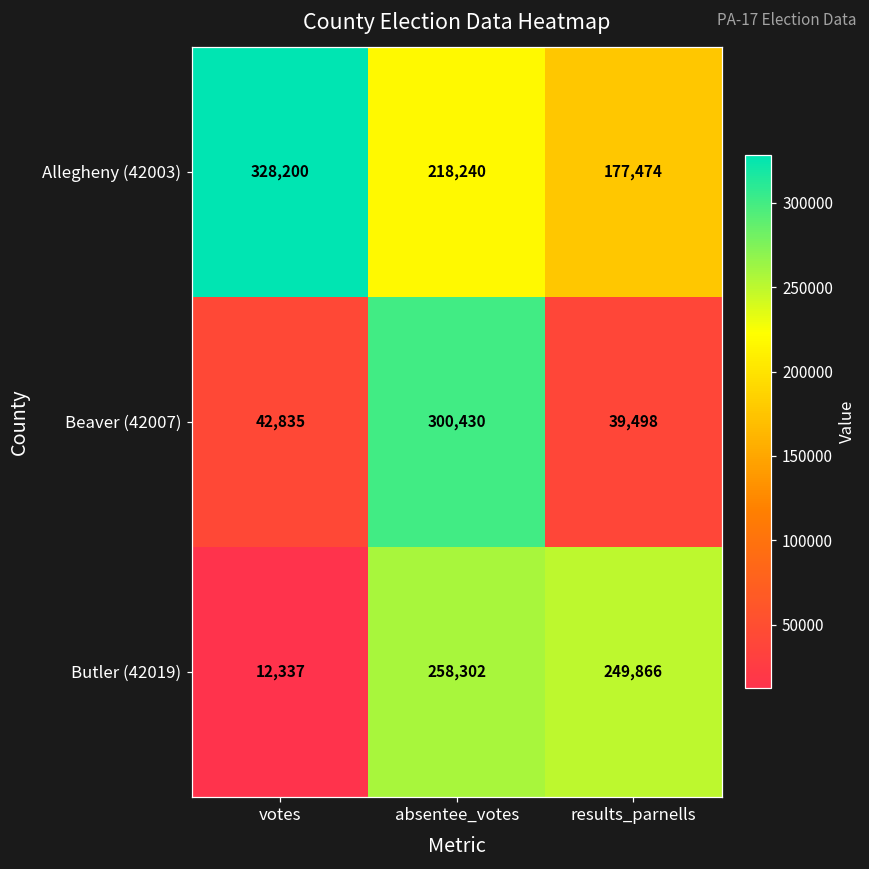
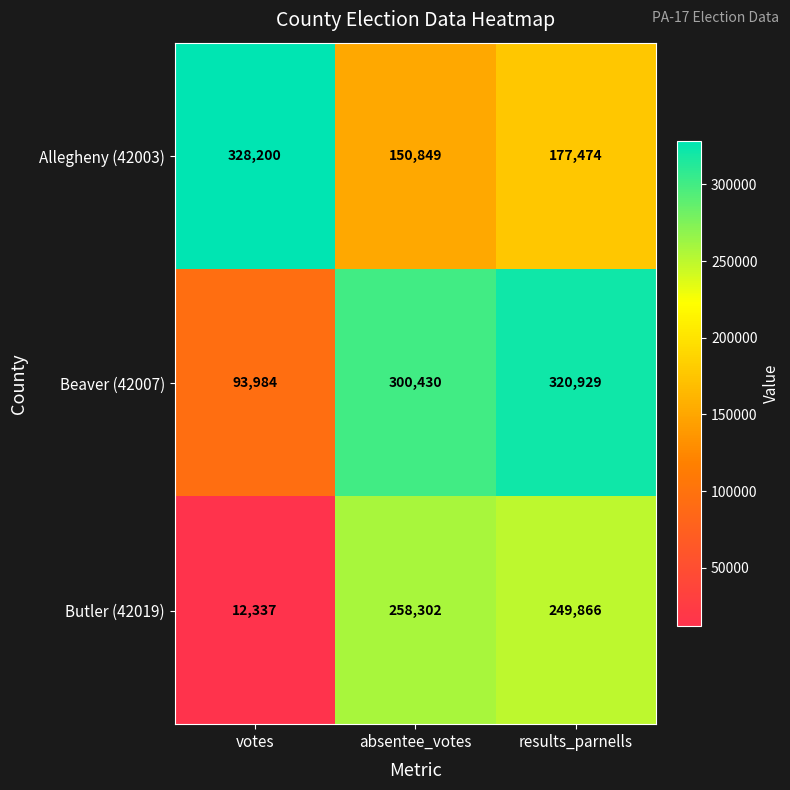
Allegheny (42003), absentee_votes: 218,240 -> 150,849
Beaver (42007), votes: 42,835 -> 93,984
Beaver (42007), results_parnells: 39,498 -> 320,929
